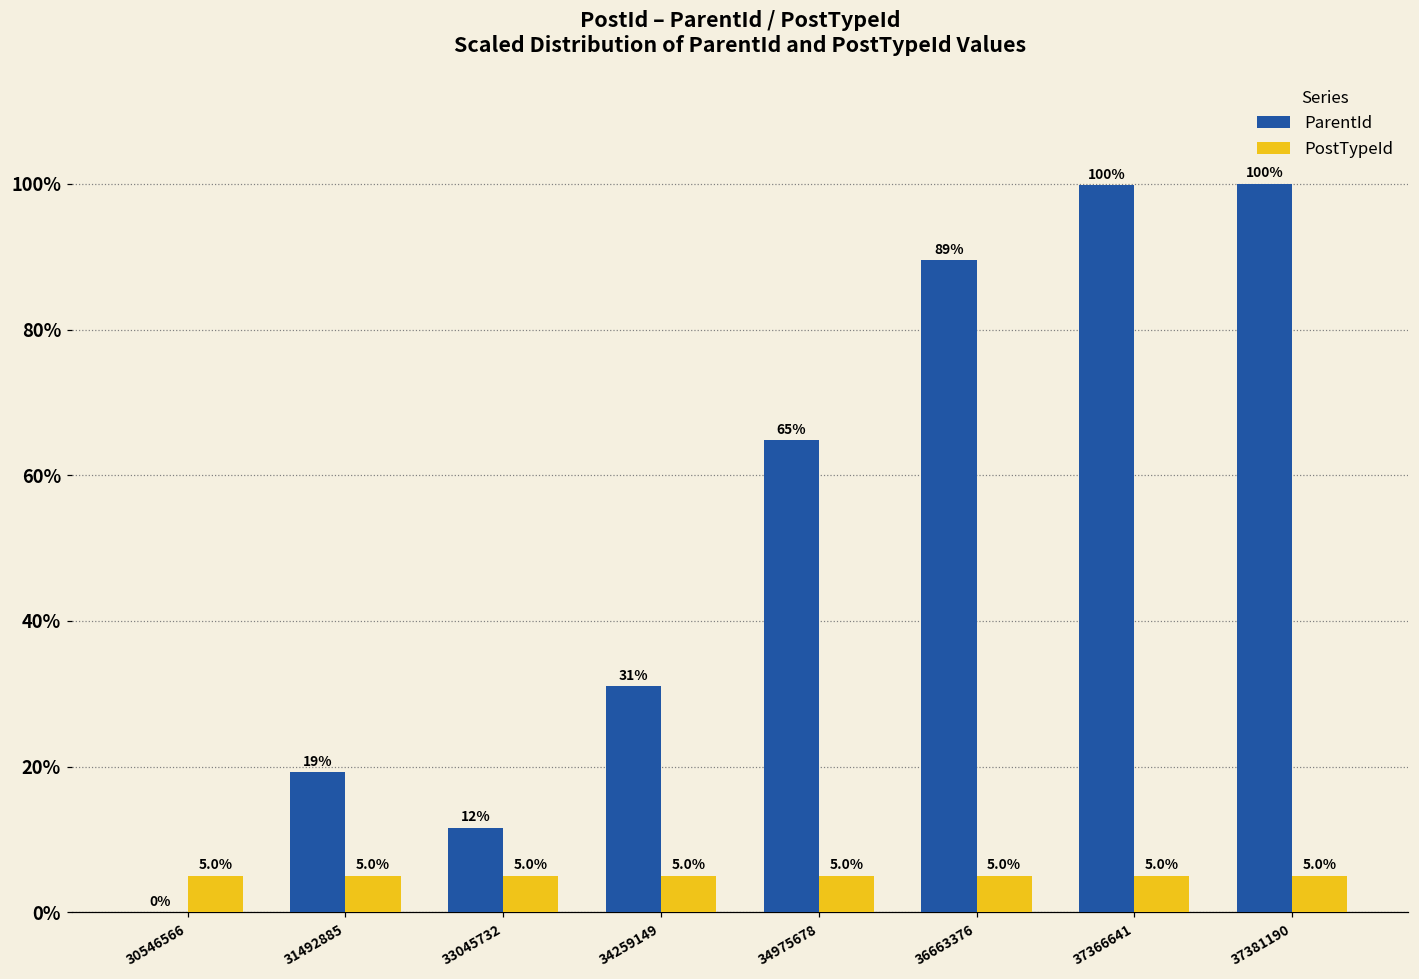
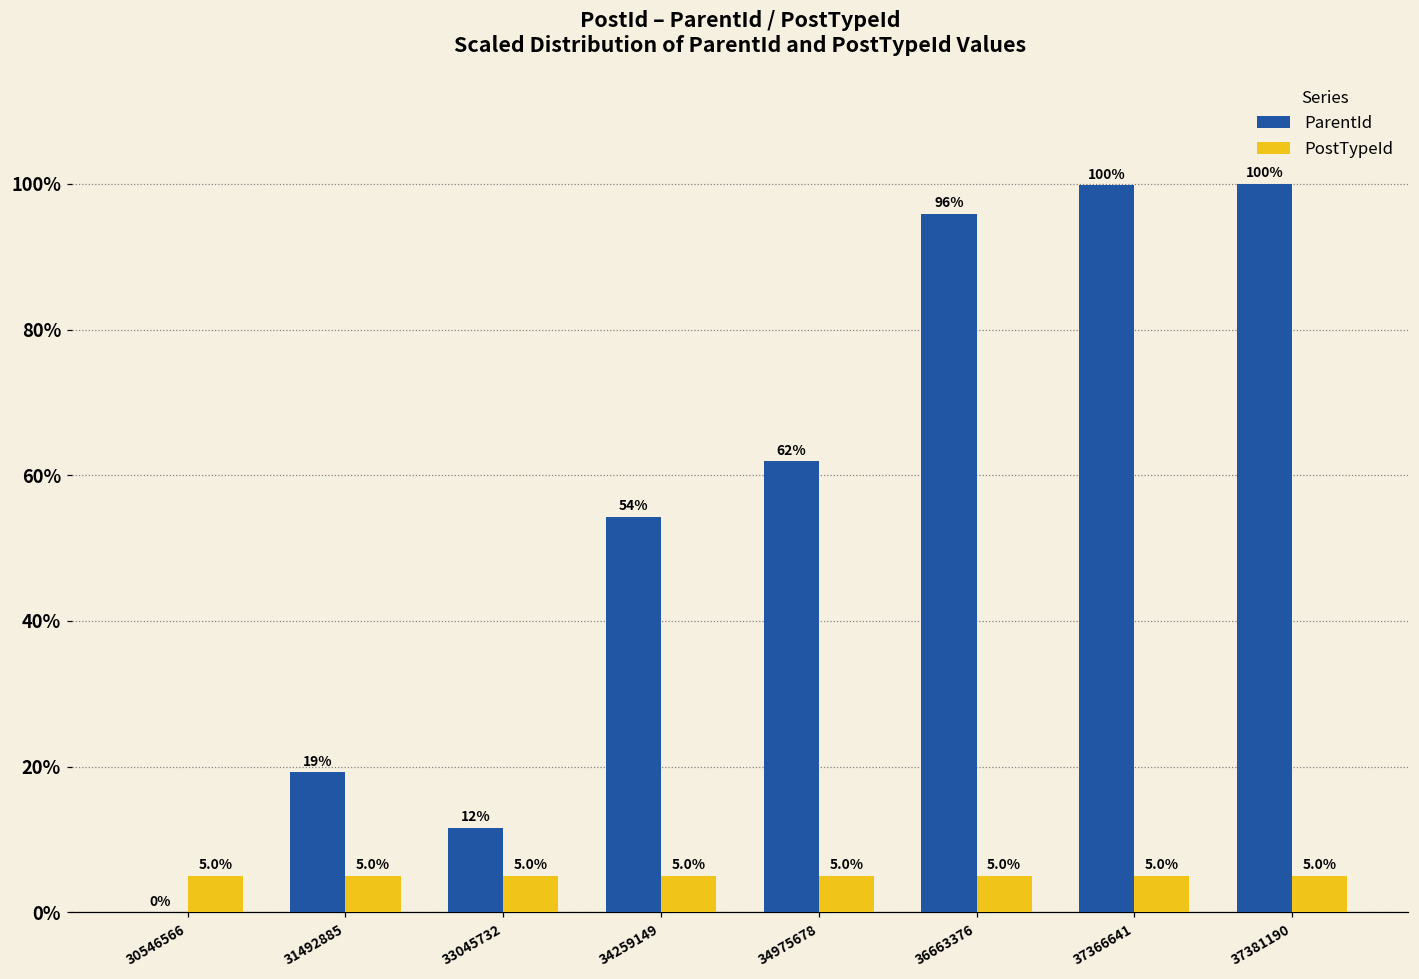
ParentId, 34259149: 31% -> 54%
ParentId, 34975678: 65% -> 62%
ParentId, 36663376: 89% -> 96%
